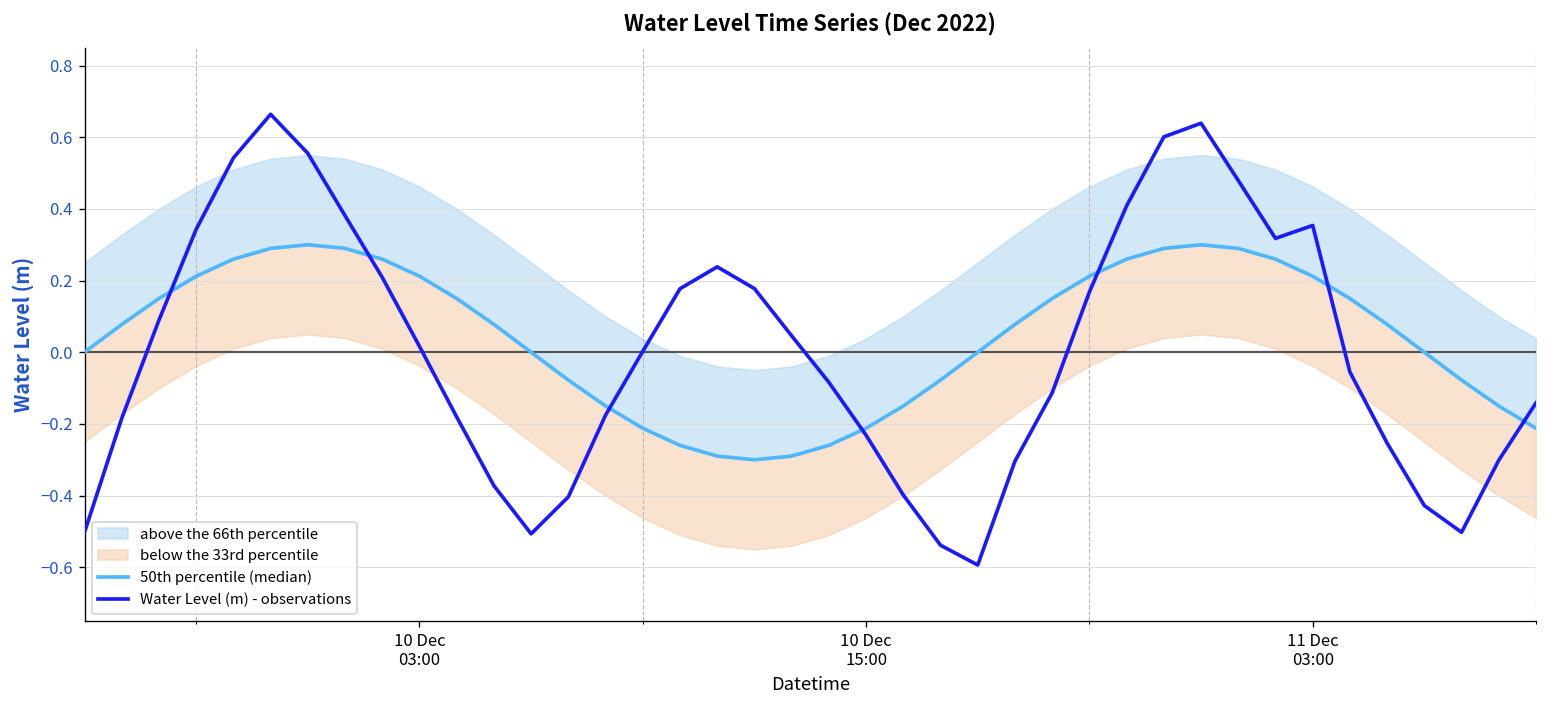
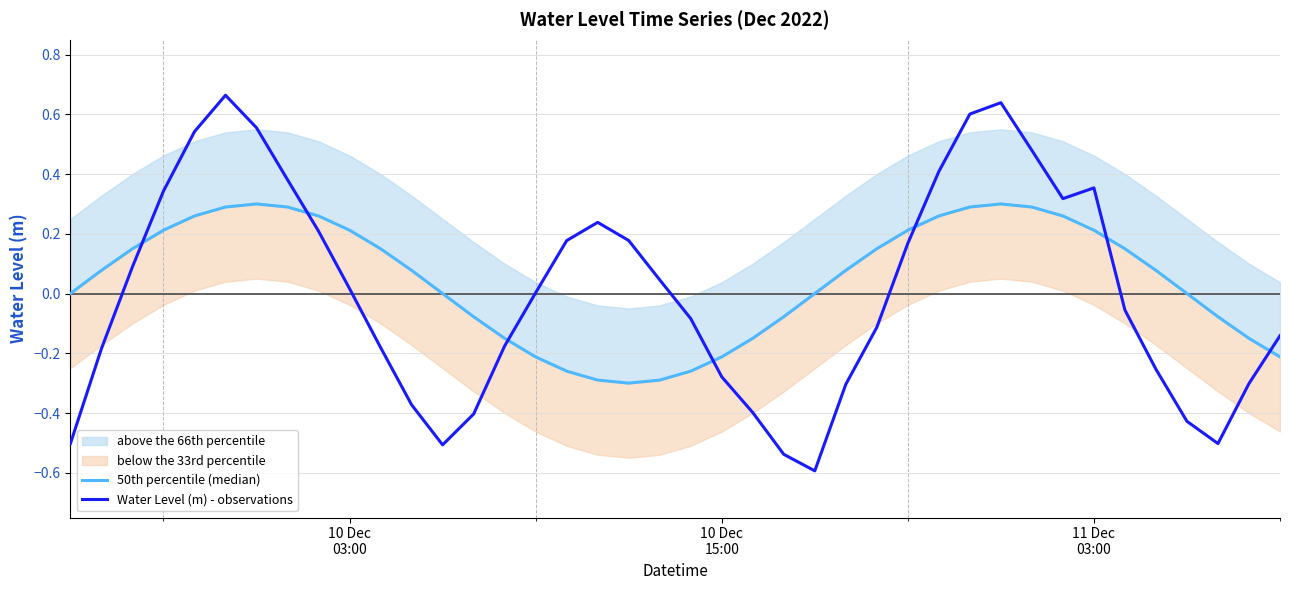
Water Level (m) - observations, 10 Dec 15:00: -0.23 -> -0.28
